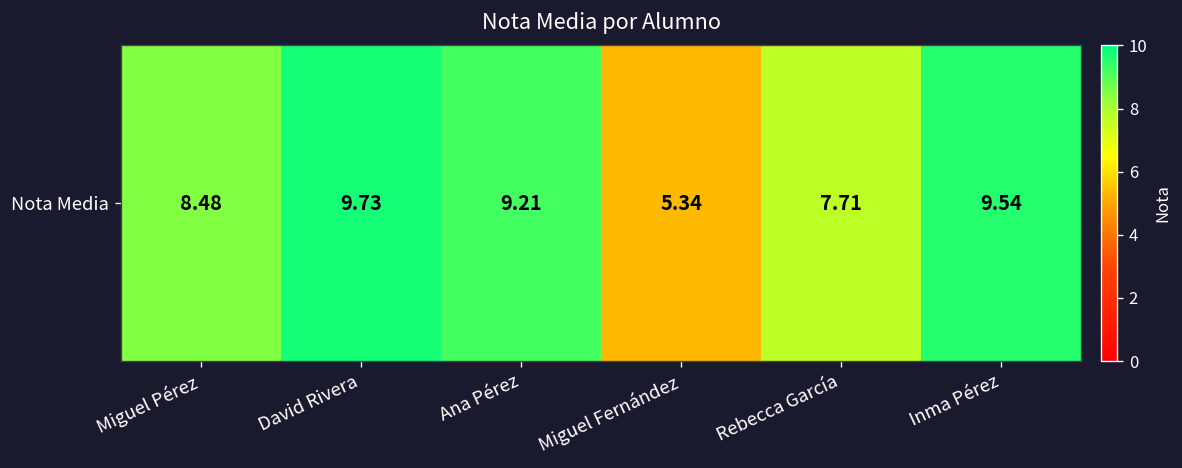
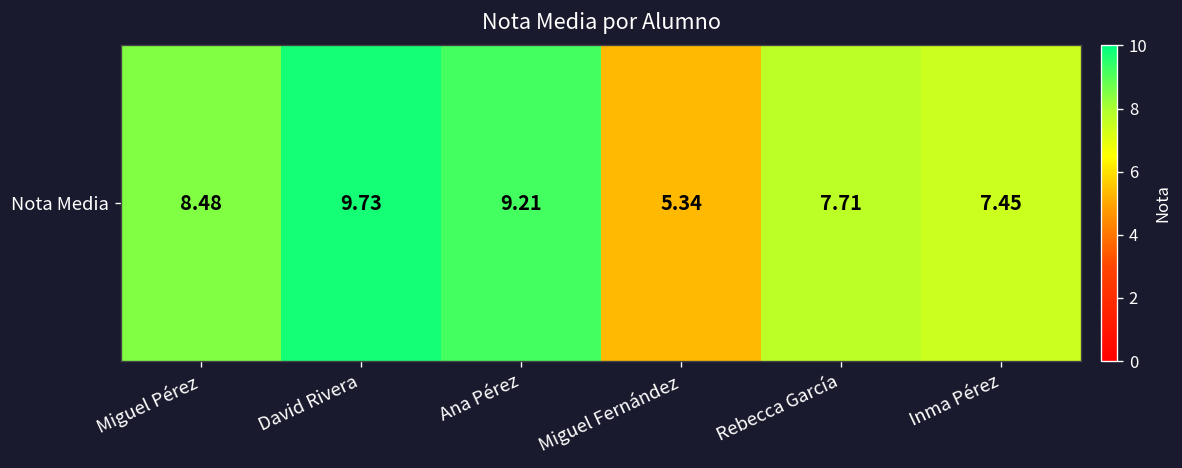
Nota Media, Inma Pérez: 9.54 -> 7.45
